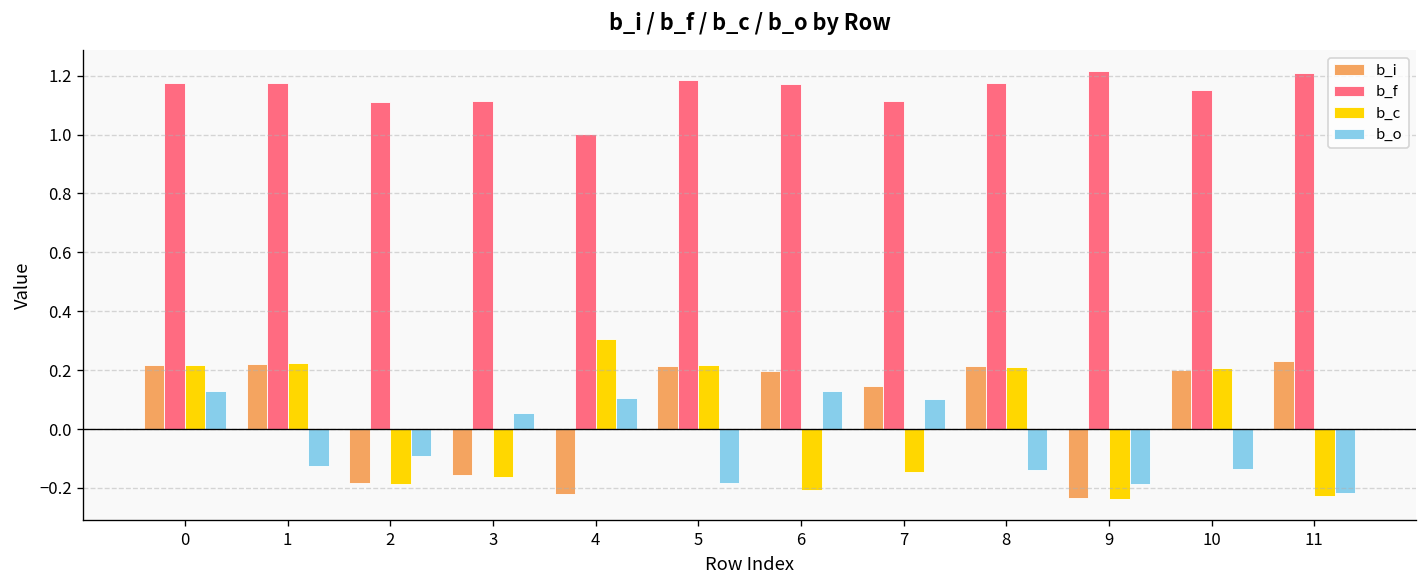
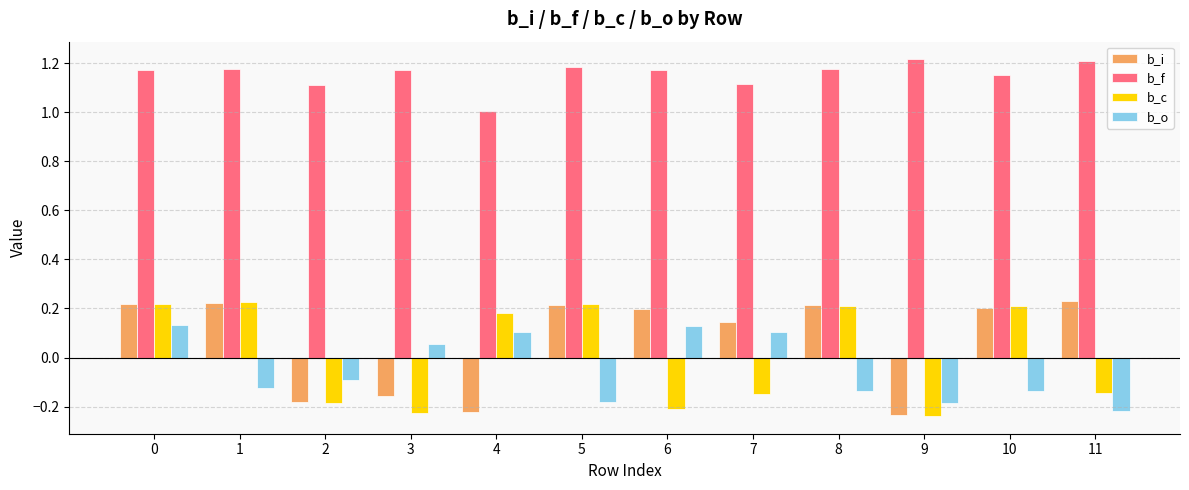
b_f, 3: 1.11 -> 1.17
b_c, 3: -0.16 -> -0.23
b_c, 4: 0.31 -> 0.18
b_c, 11: -0.23 -> -0.14
